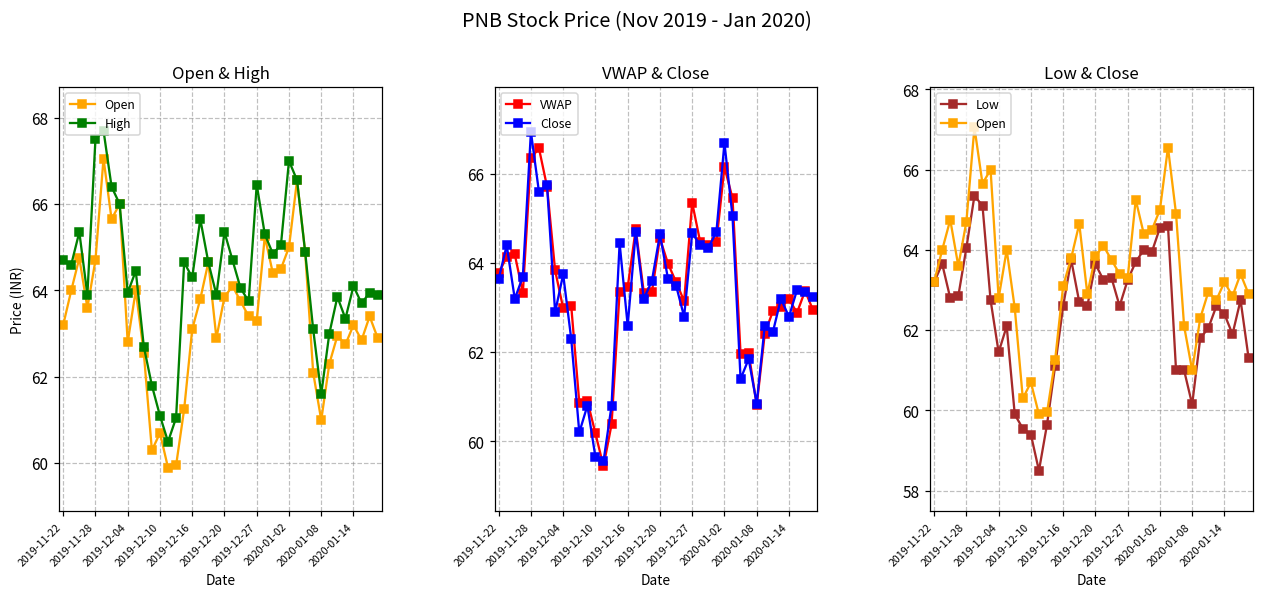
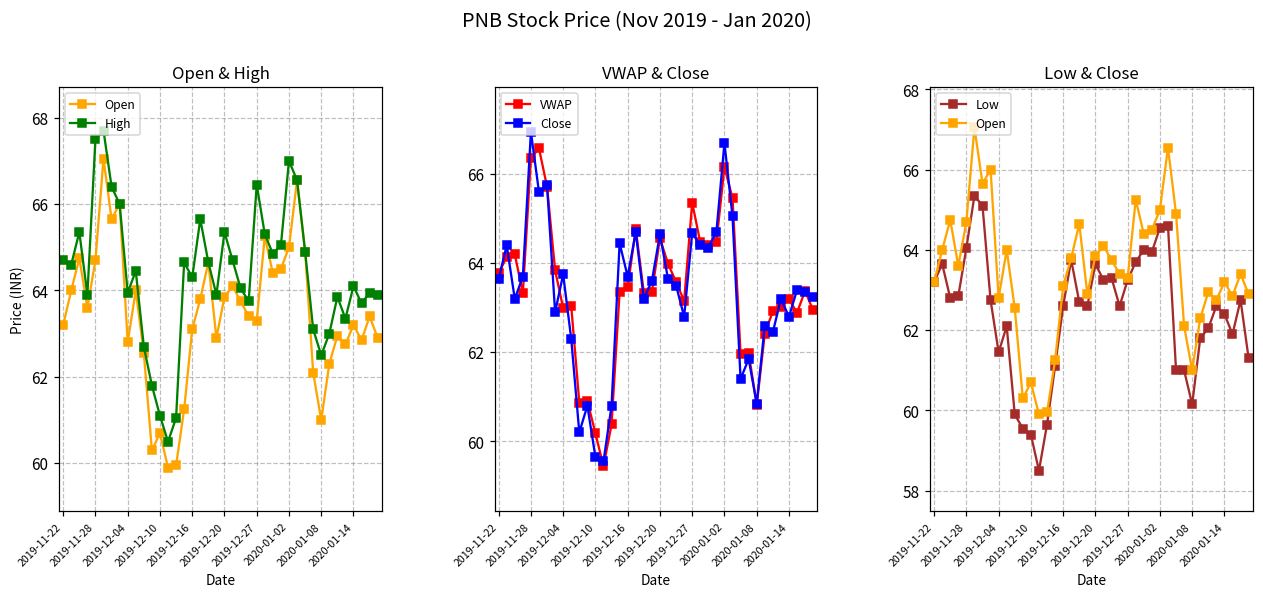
Open & High, High, 2020-01-08: 61.6 -> 62.5
VWAP & Close, Close, 2019-12-16: 62.6 -> 63.7
